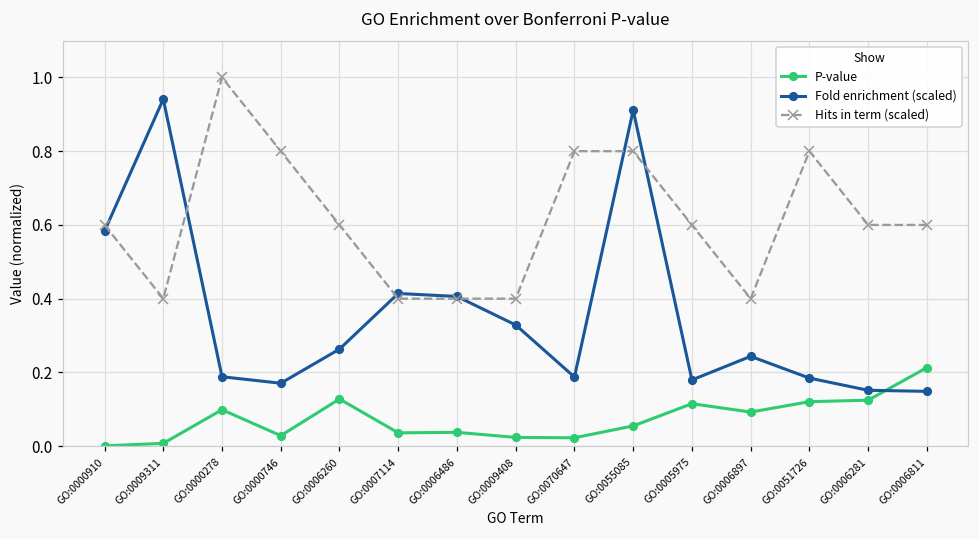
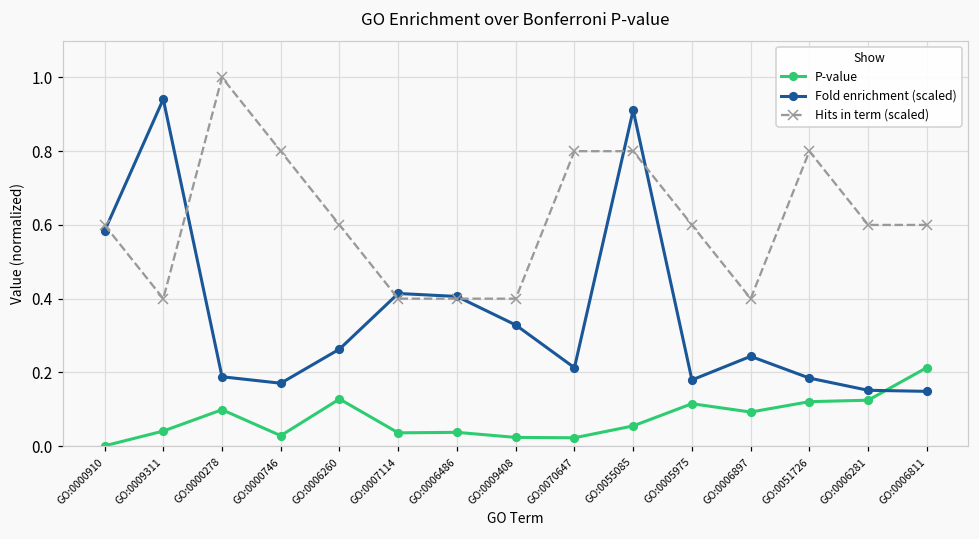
P-value, GO:0009311: 0.01 -> 0.04
Fold enrichment (scaled), GO:0070647: 0.19 -> 0.21
